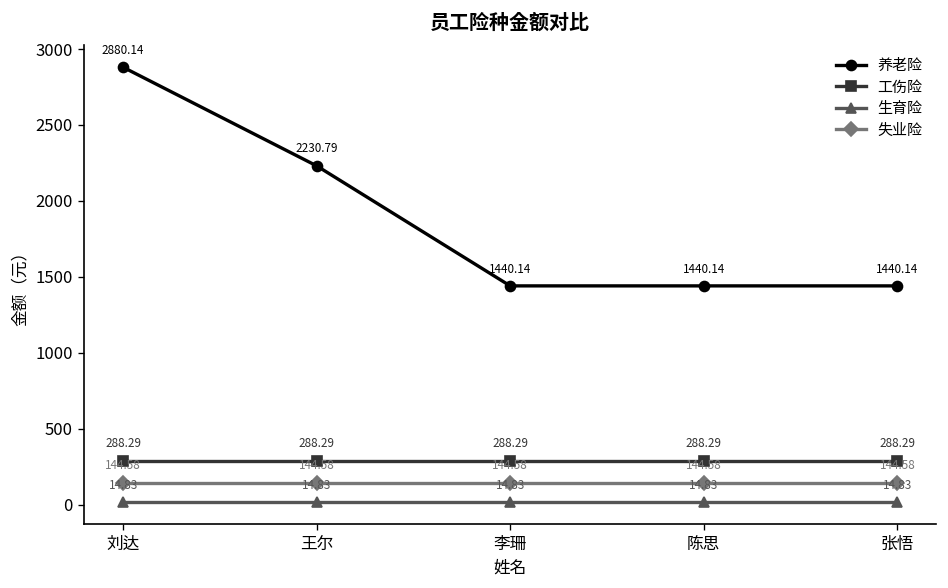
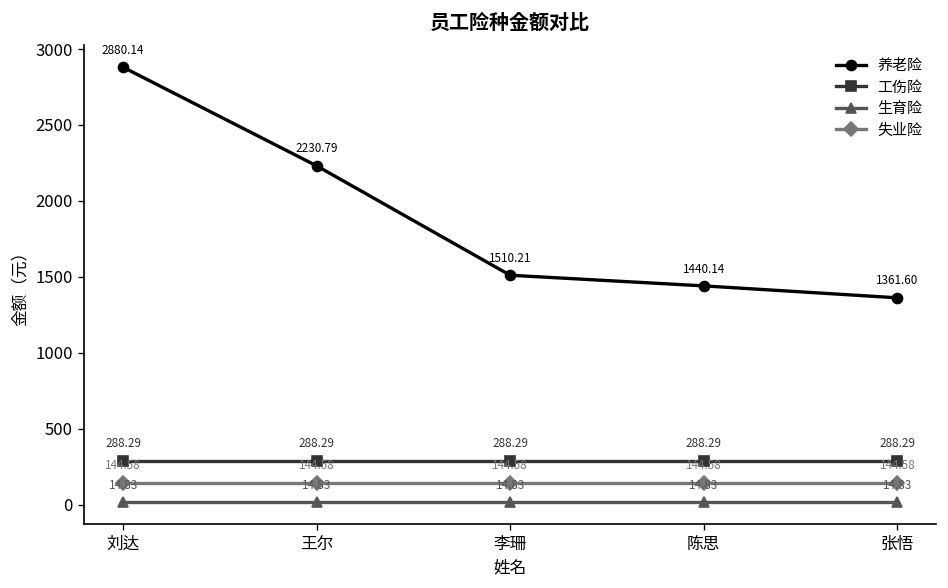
养老险, 李珊: 1440.14 -> 1510.21
养老险, 张悟: 1440.14 -> 1361.60
